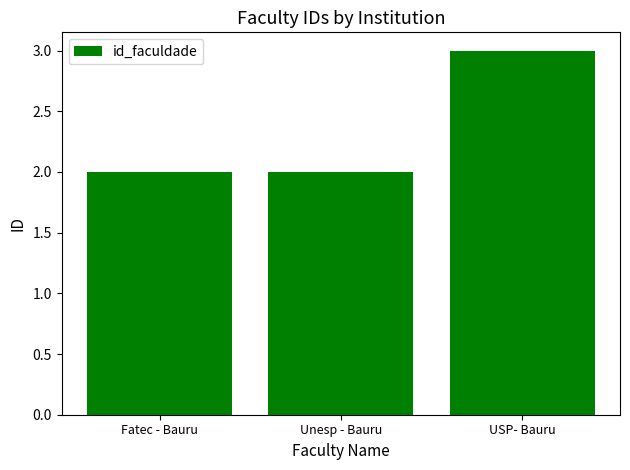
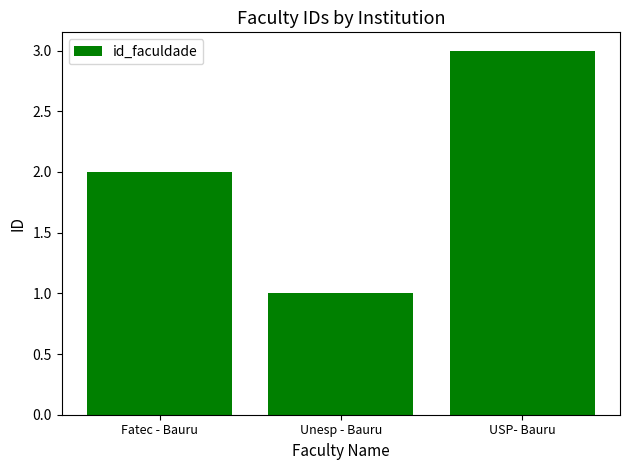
Unesp - Bauru: 2 -> 1
